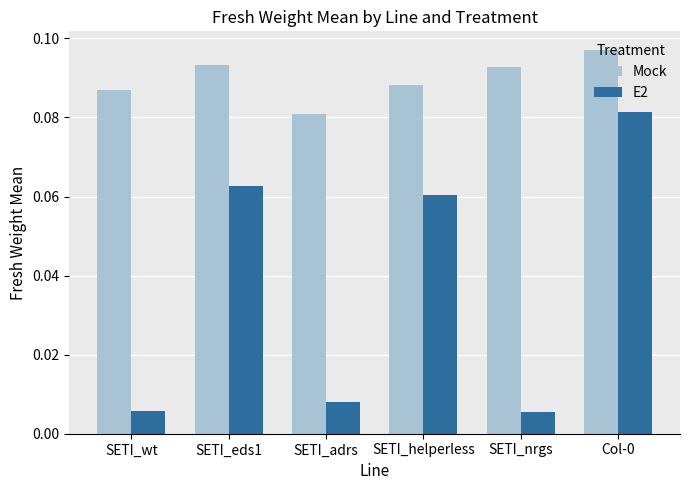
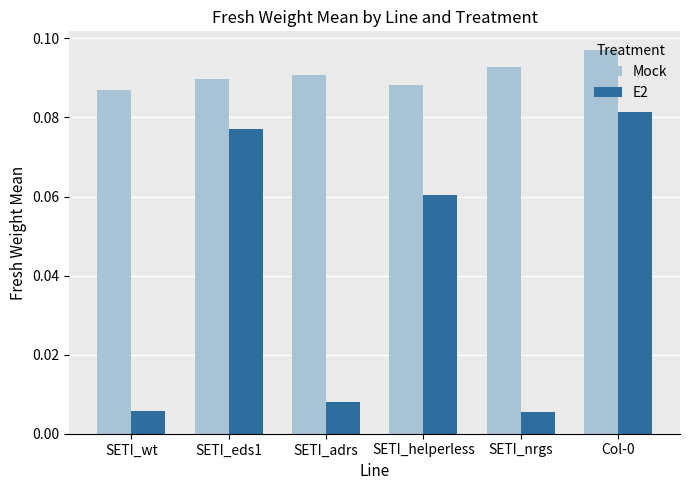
Mock, SETI_eds1: 0.093 -> 0.090
E2, SETI_eds1: 0.063 -> 0.077
Mock, SETI_adrs: 0.081 -> 0.091
